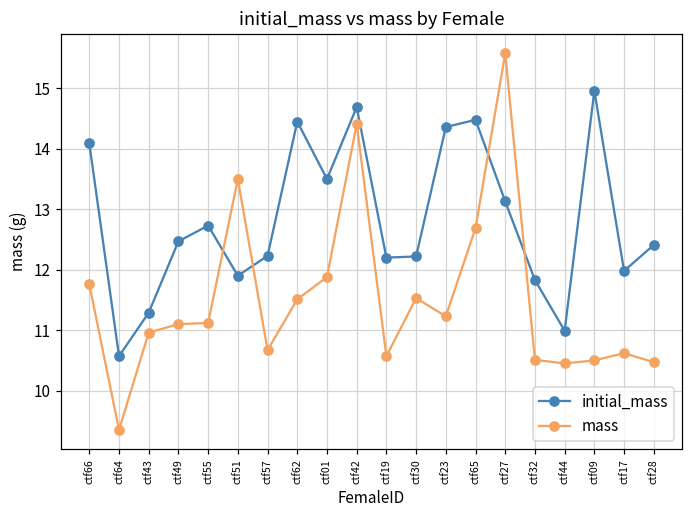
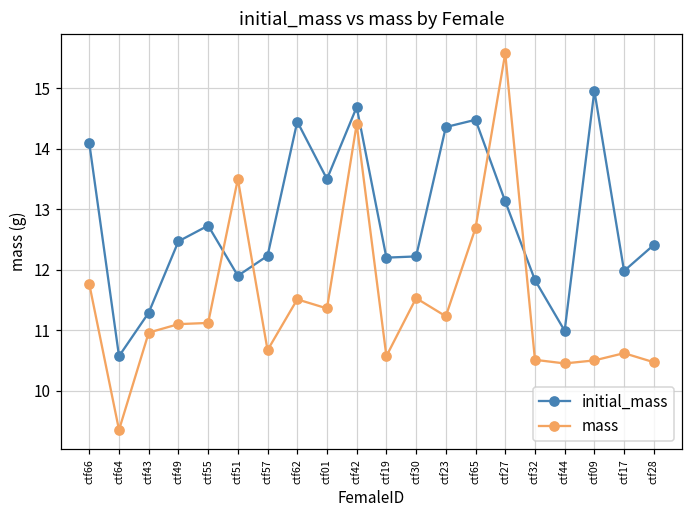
mass, ctf01: 11.9 -> 11.4
